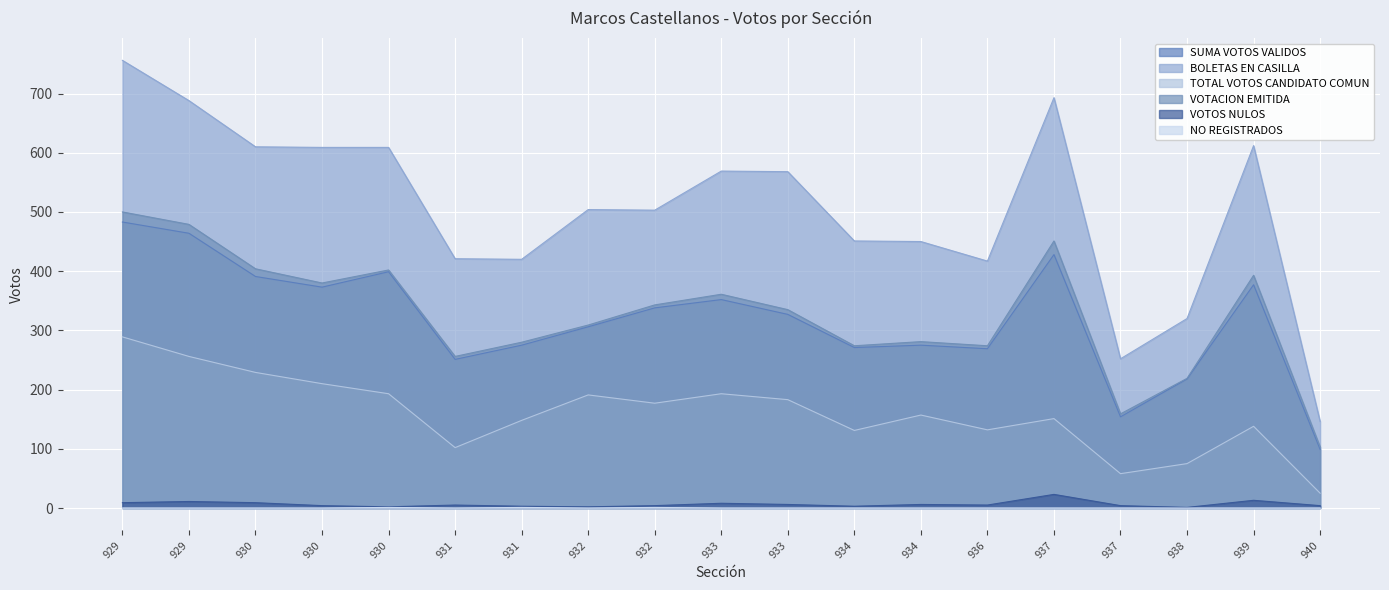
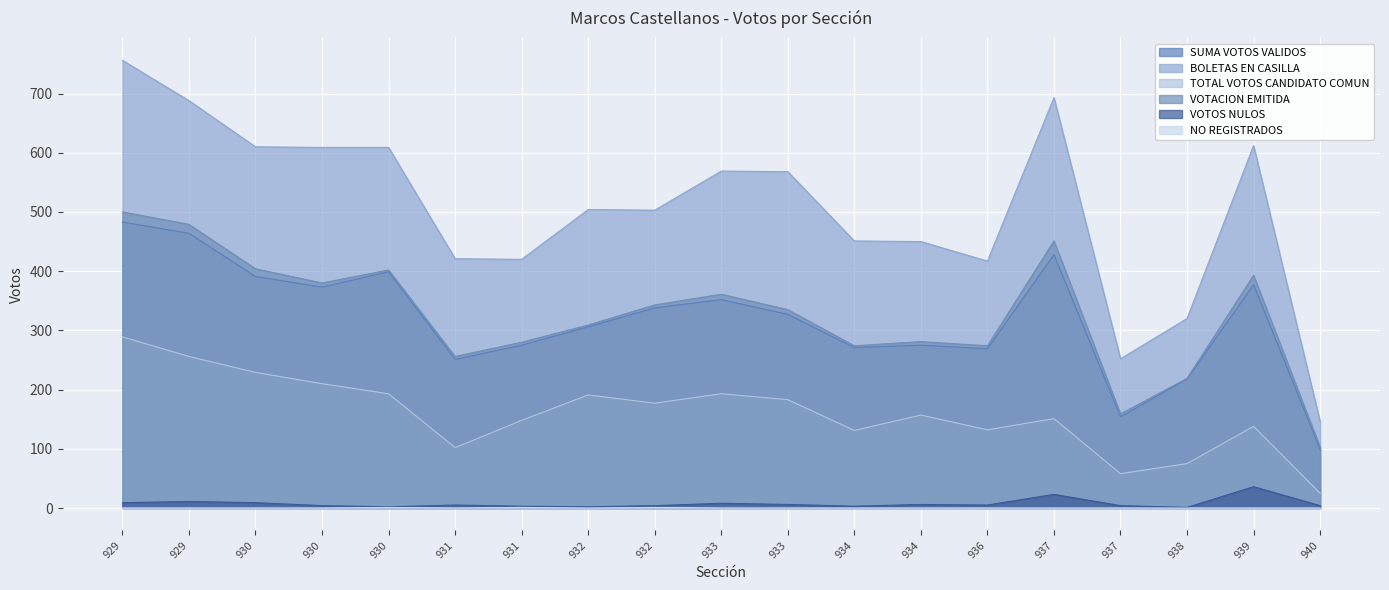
VOTOS NULOS, 939: 10 -> 40
